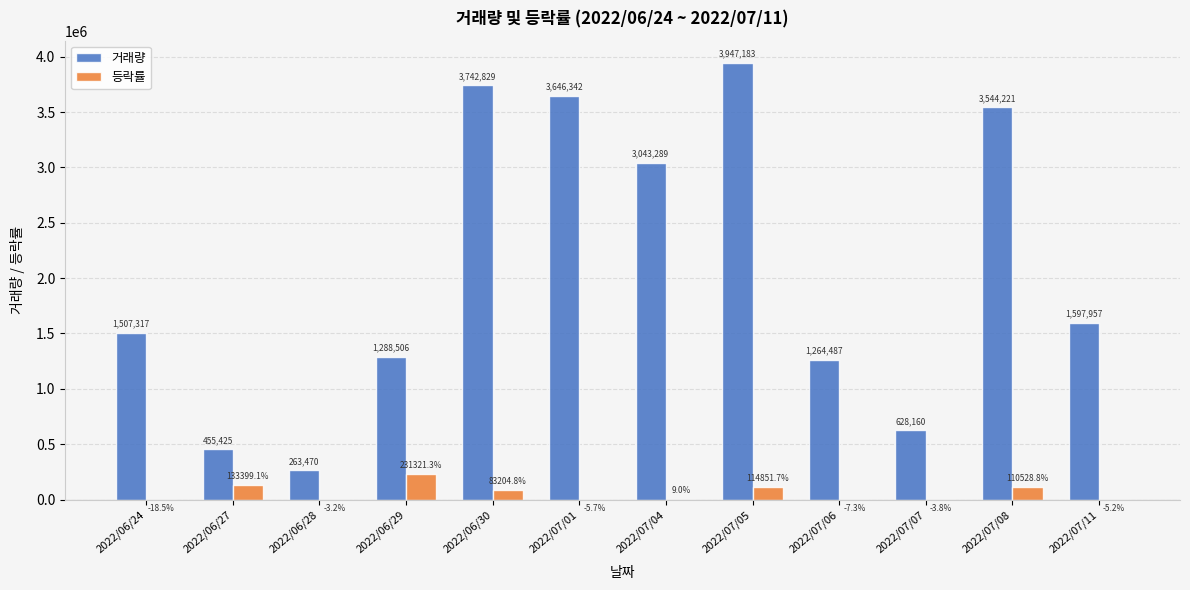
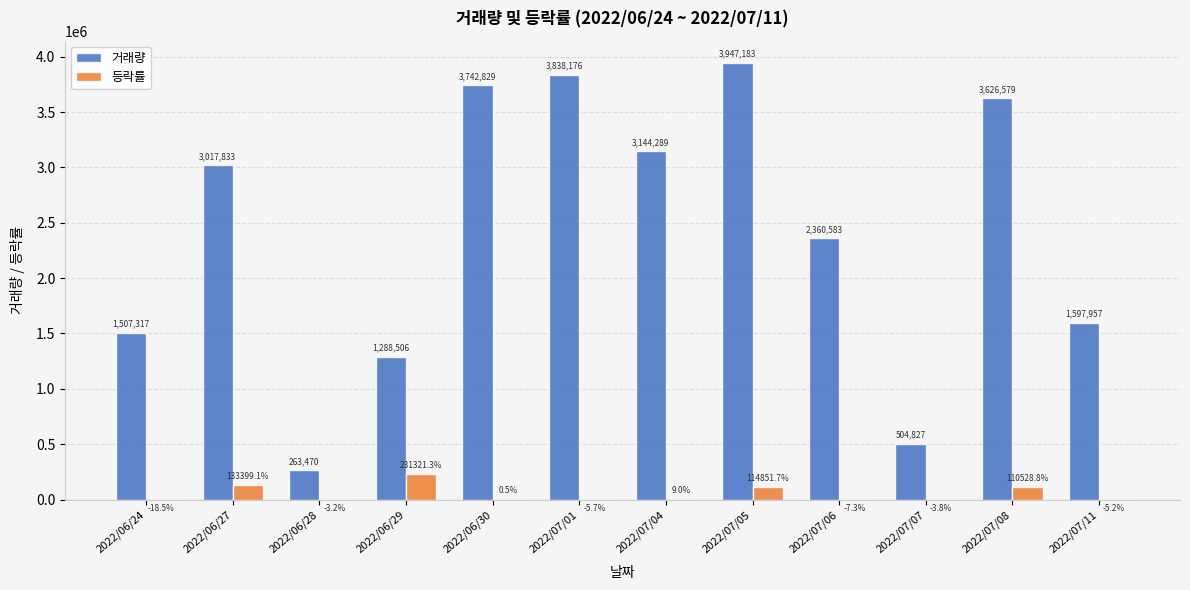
거래량, 2022/06/27: 455,425 -> 3,017,833
등락률, 2022/06/30: 83204.8% -> 0.5%
거래량, 2022/07/01: 3,646,342 -> 3,838,176
거래량, 2022/07/04: 3,043,289 -> 3,144,289
거래량, 2022/07/06: 1,264,487 -> 2,360,583
거래량, 2022/07/07: 628,160 -> 504,827
거래량, 2022/07/08: 3,544,221 -> 3,626,579
